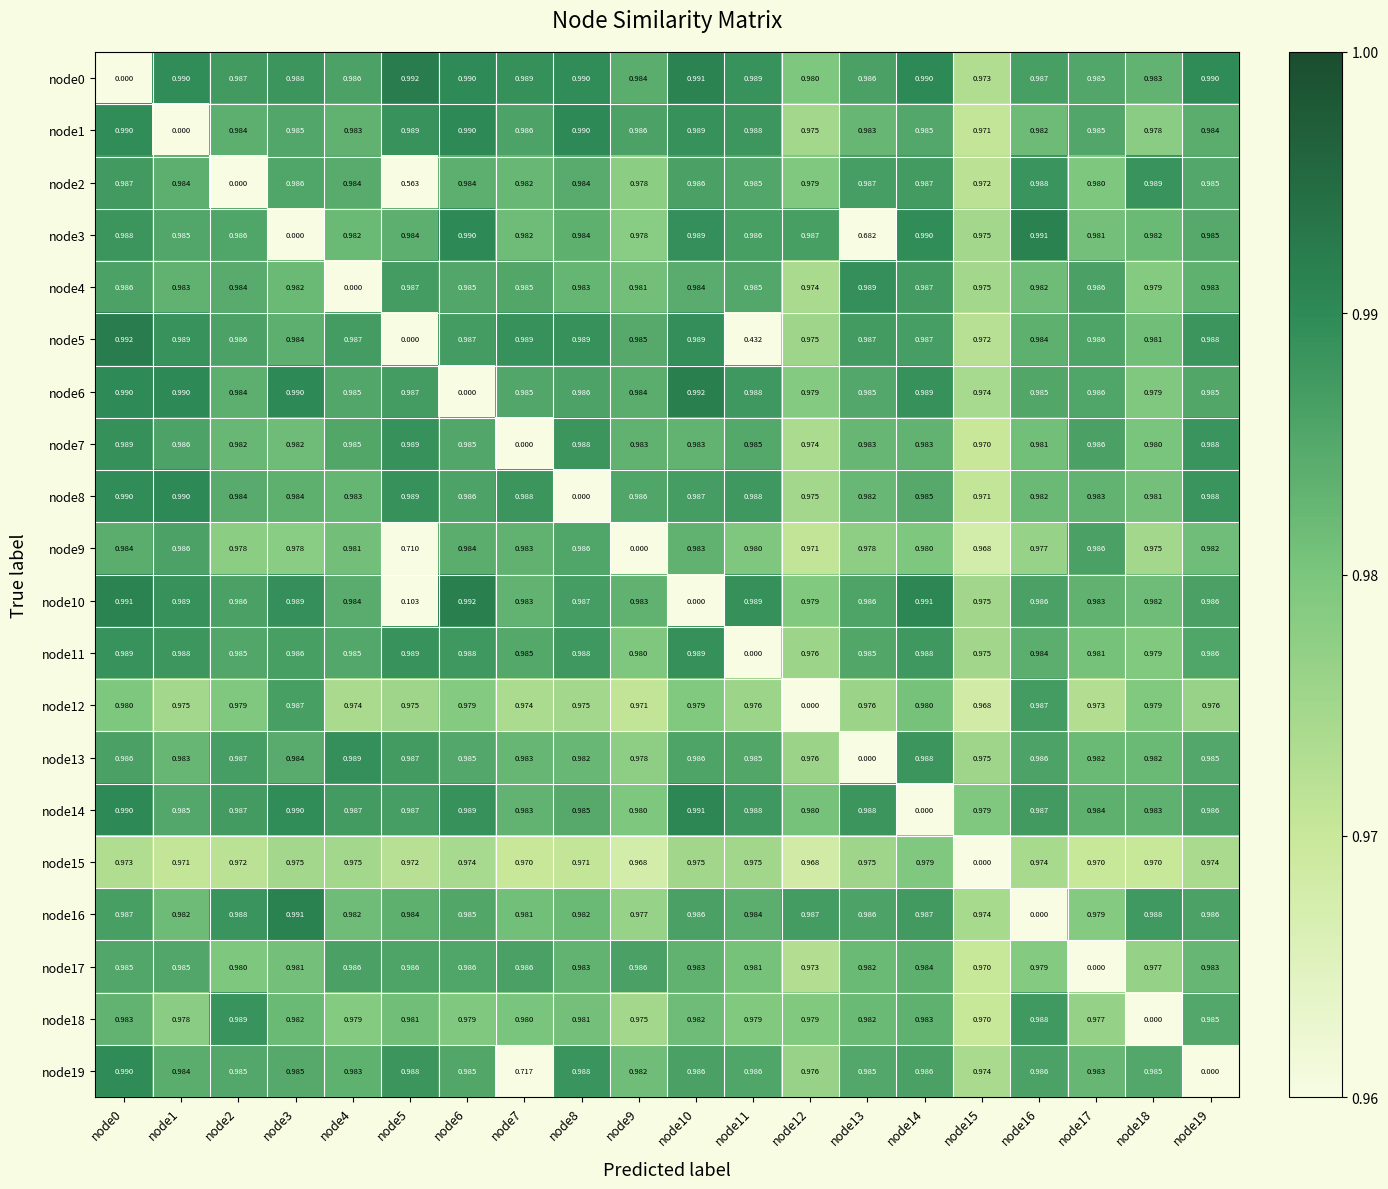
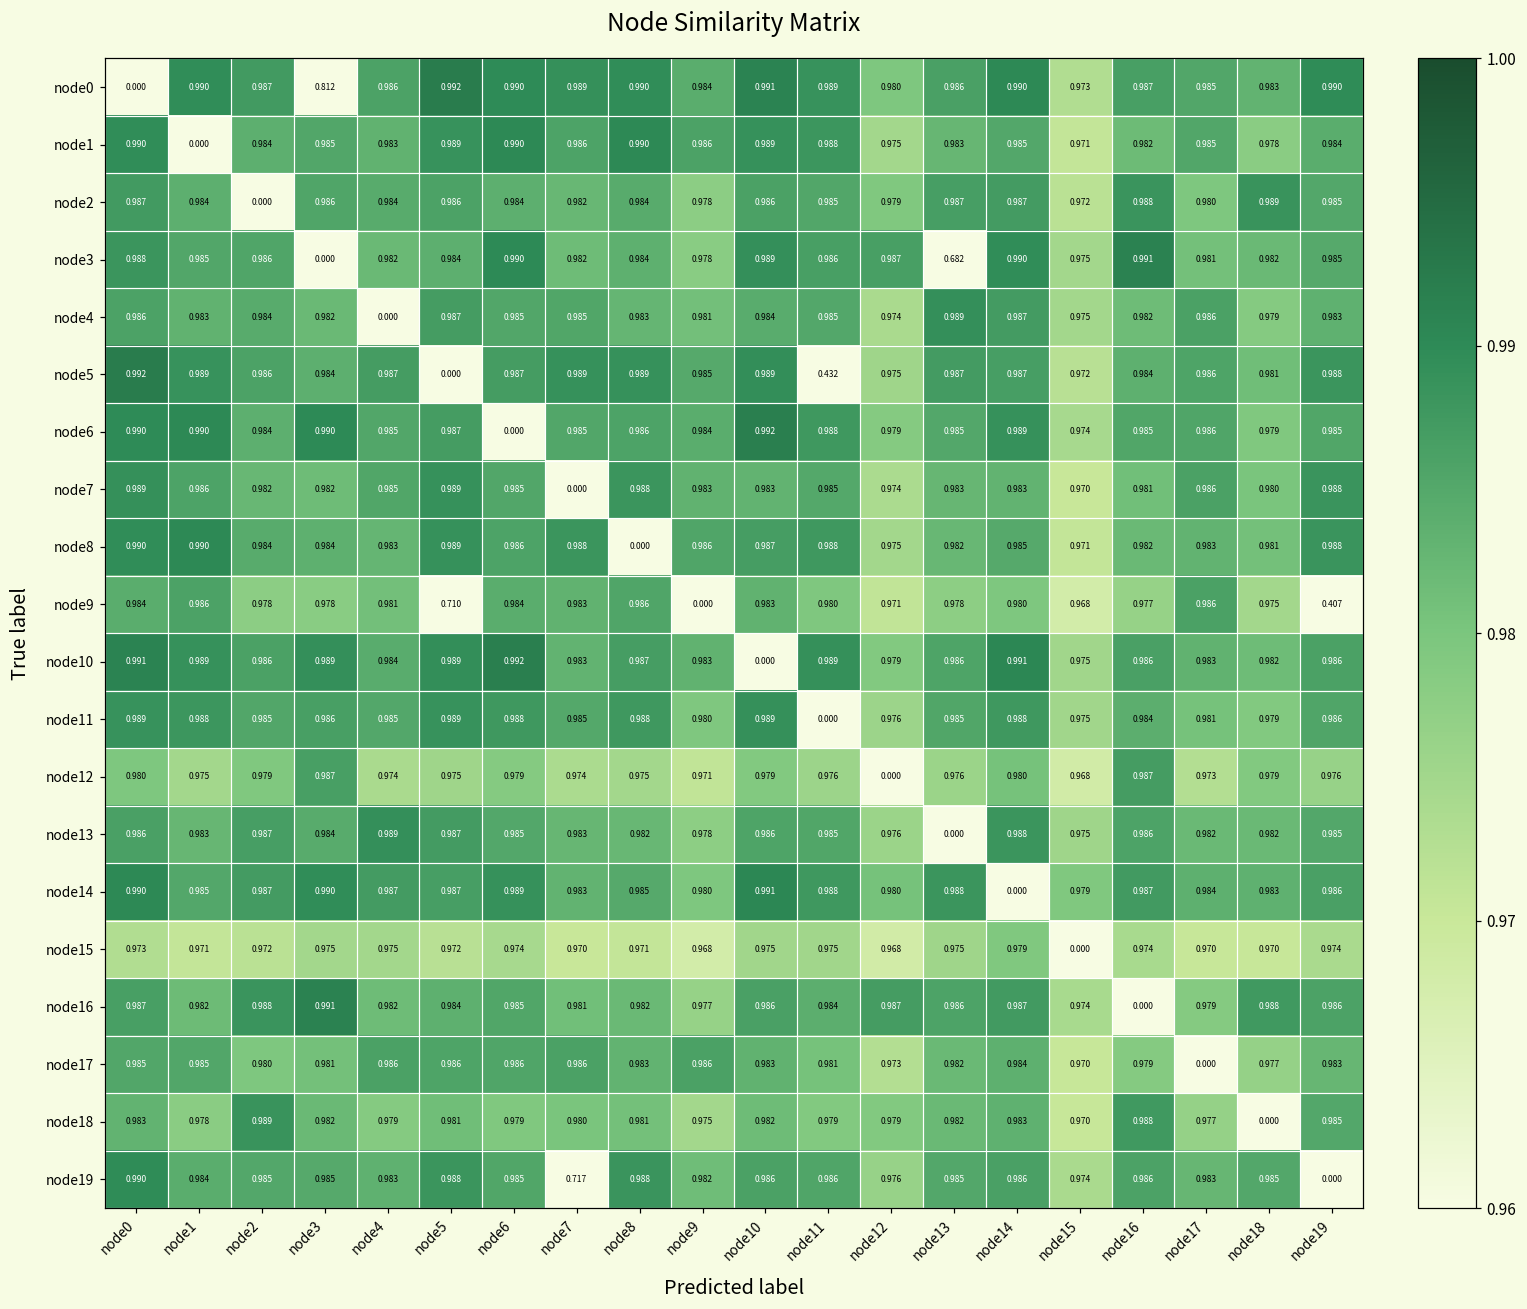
node0, node3: 0.988 -> 0.812
node2, node5: 0.563 -> 0.986
node9, node19: 0.982 -> 0.407
node10, node5: 0.103 -> 0.989
